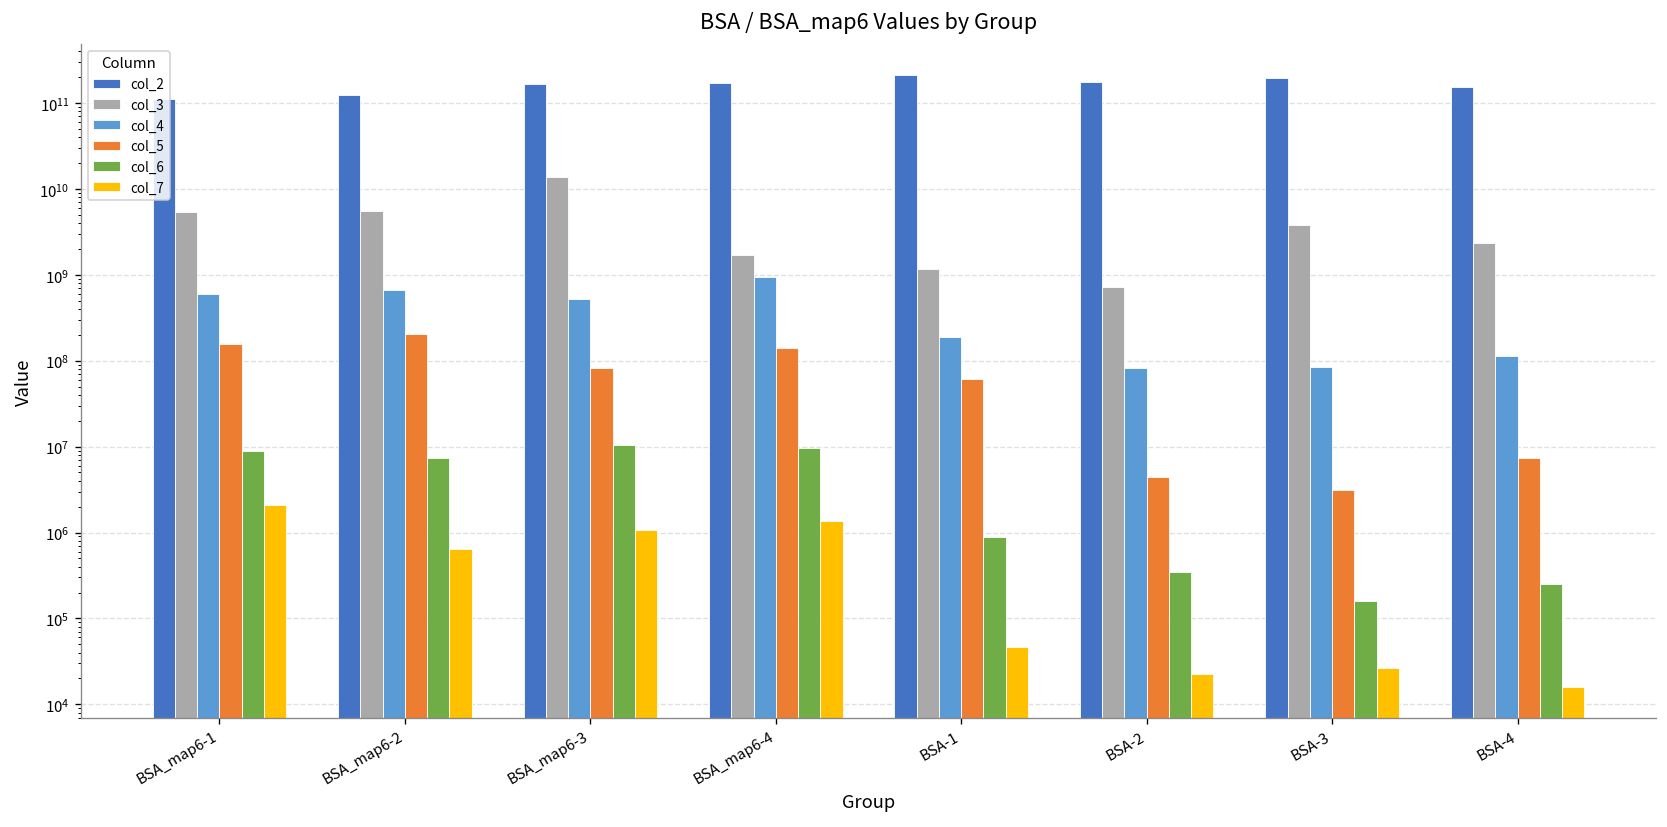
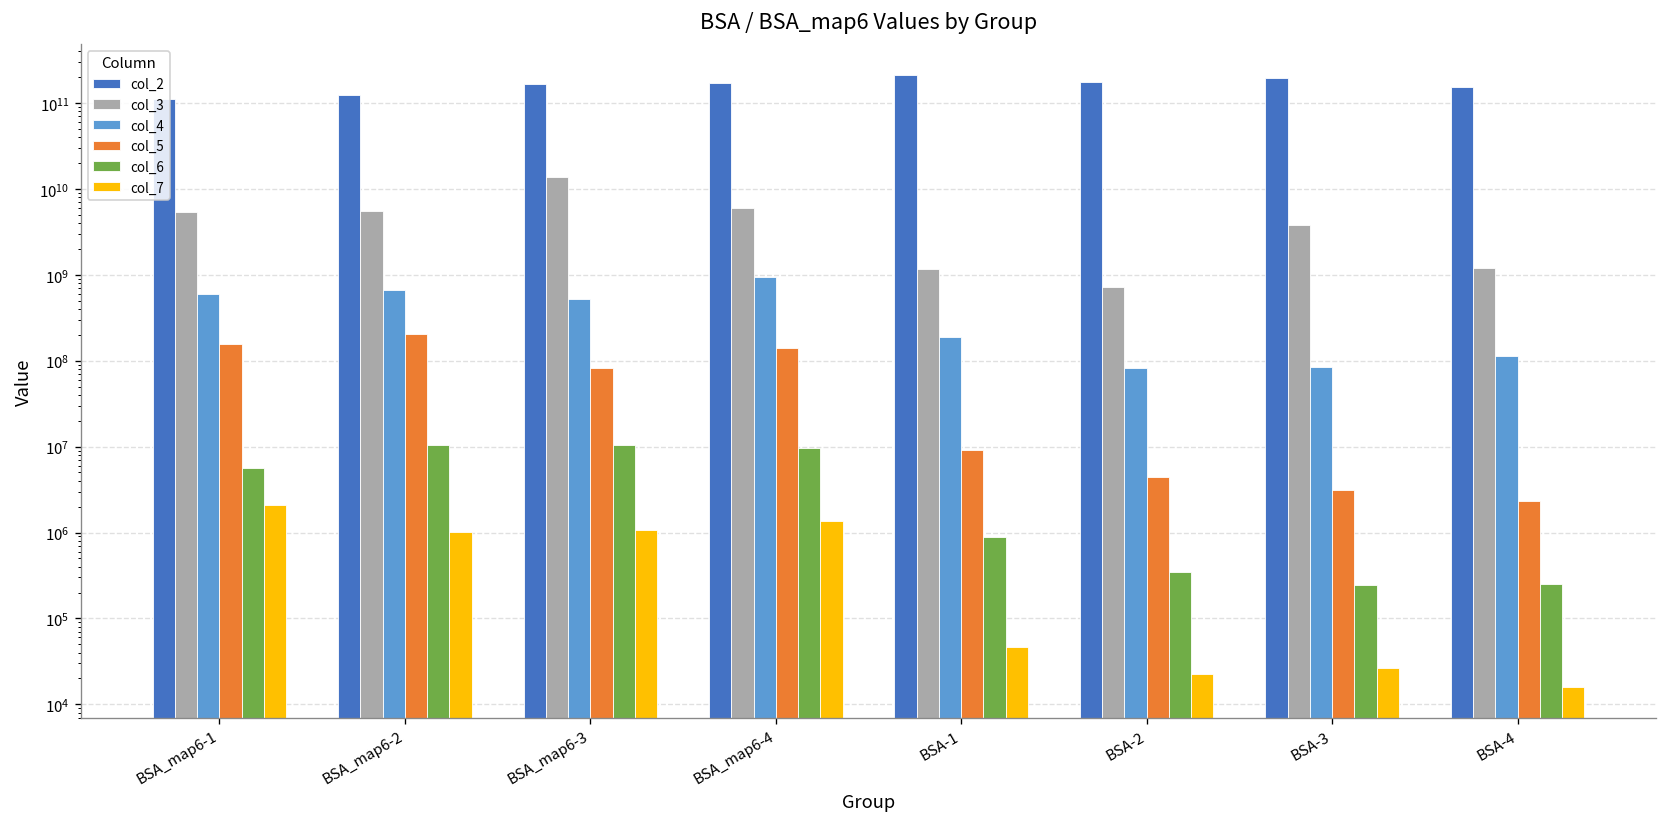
col_6, BSA_map6-1: 9000000 -> 6000000
col_6, BSA_map6-2: 7000000 -> 10000000
col_7, BSA_map6-2: 600000 -> 1000000
col_3, BSA_map6-4: 1700000000 -> 6000000000
col_5, BSA-1: 60000000 -> 9000000
col_6, BSA-3: 160000 -> 240000
col_3, BSA-4: 2400000000 -> 1200000000
col_5, BSA-4: 7000000 -> 2300000
